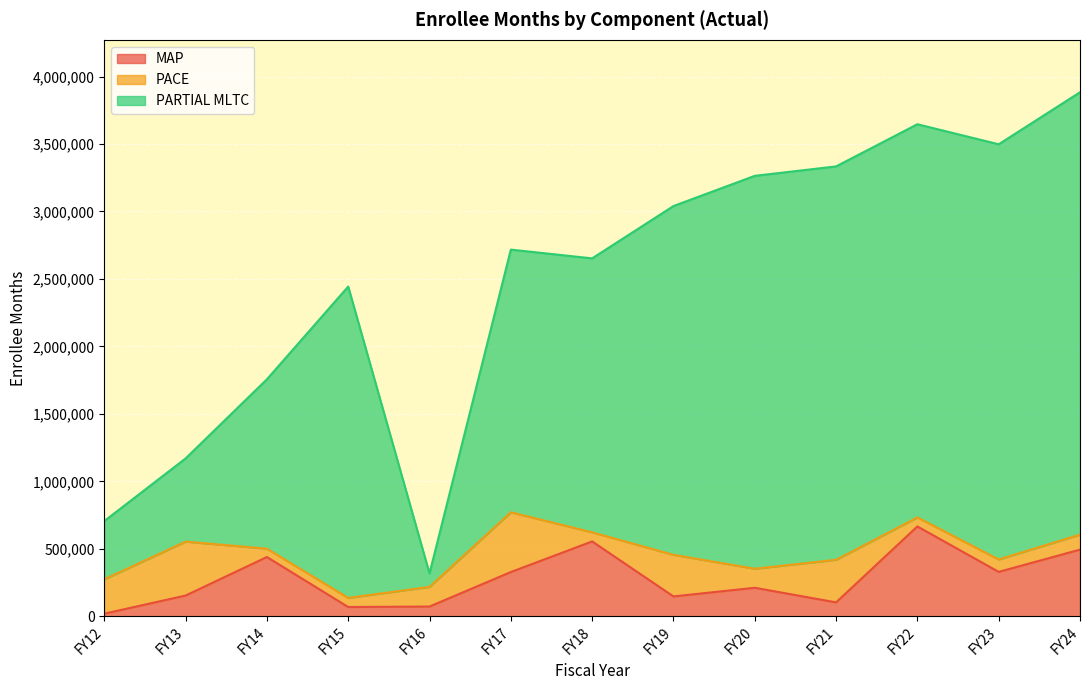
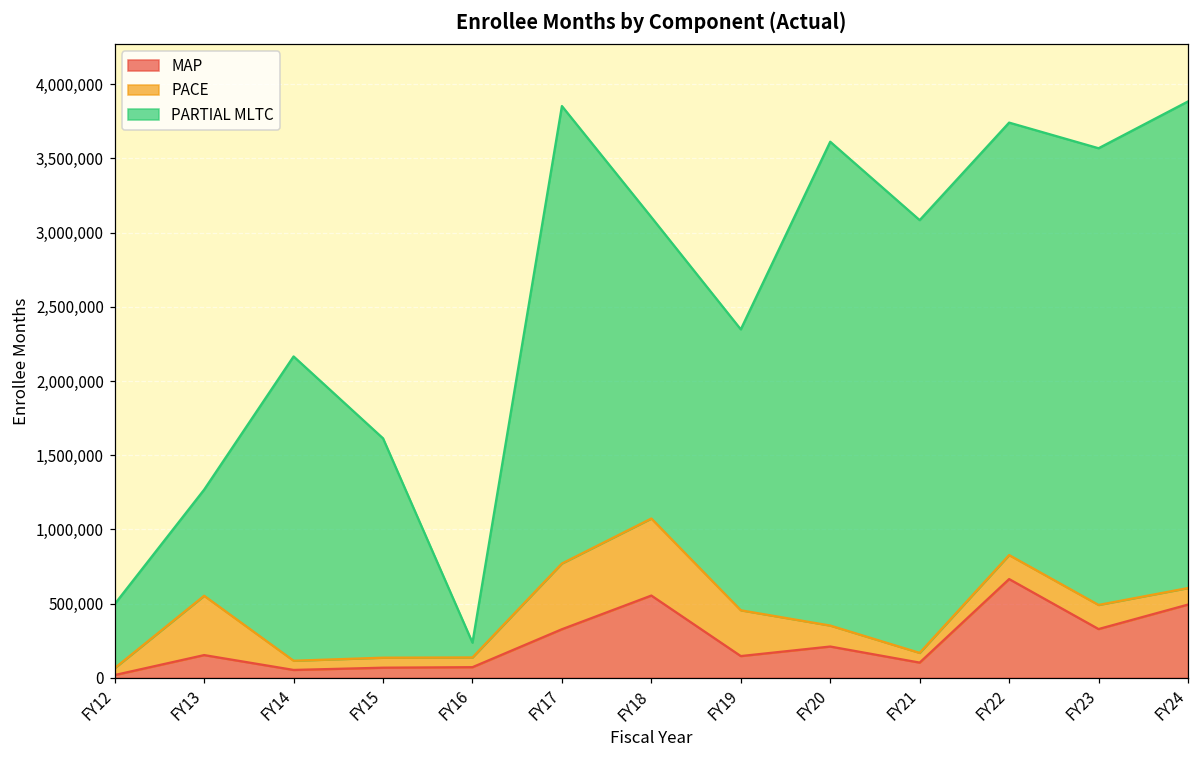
PACE, FY12: 260,000 -> 50,000
PARTIAL MLTC, FY13: 620,000 -> 710,000
MAP, FY14: 440,000 -> 50,000
PARTIAL MLTC, FY14: 1,260,000 -> 2,050,000
PARTIAL MLTC, FY15: 2,310,000 -> 1,480,000
PACE, FY16: 150,000 -> 70,000
PARTIAL MLTC, FY17: 1,950,000 -> 3,080,000
PACE, FY18: 70,000 -> 520,000
PARTIAL MLTC, FY19: 2,580,000 -> 1,890,000
PARTIAL MLTC, FY20: 2,910,000 -> 3,260,000
PACE, FY21: 320,000 -> 70,000
PACE, FY22: 70,000 -> 160,000
PACE, FY23: 90,000 -> 160,000
